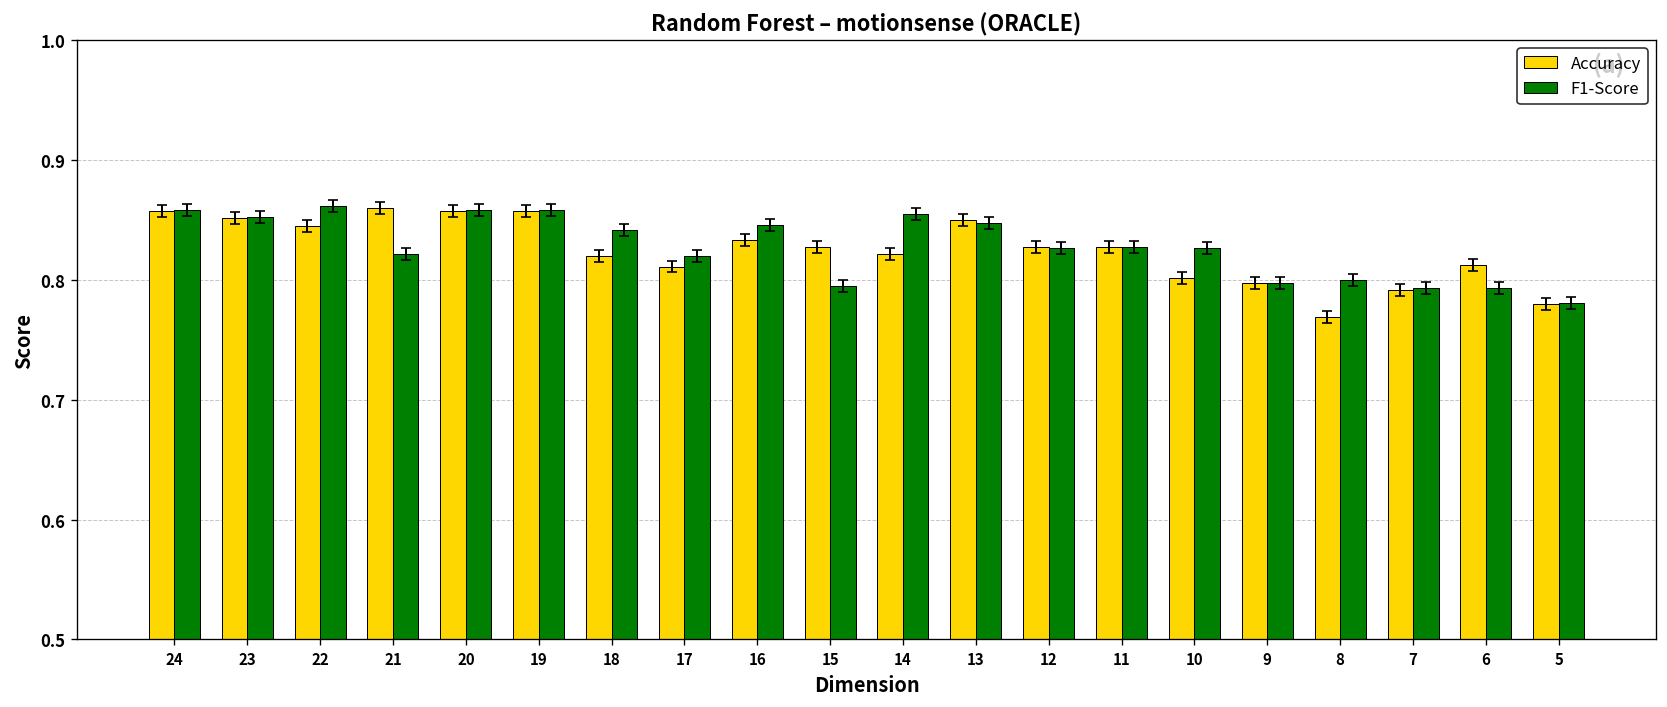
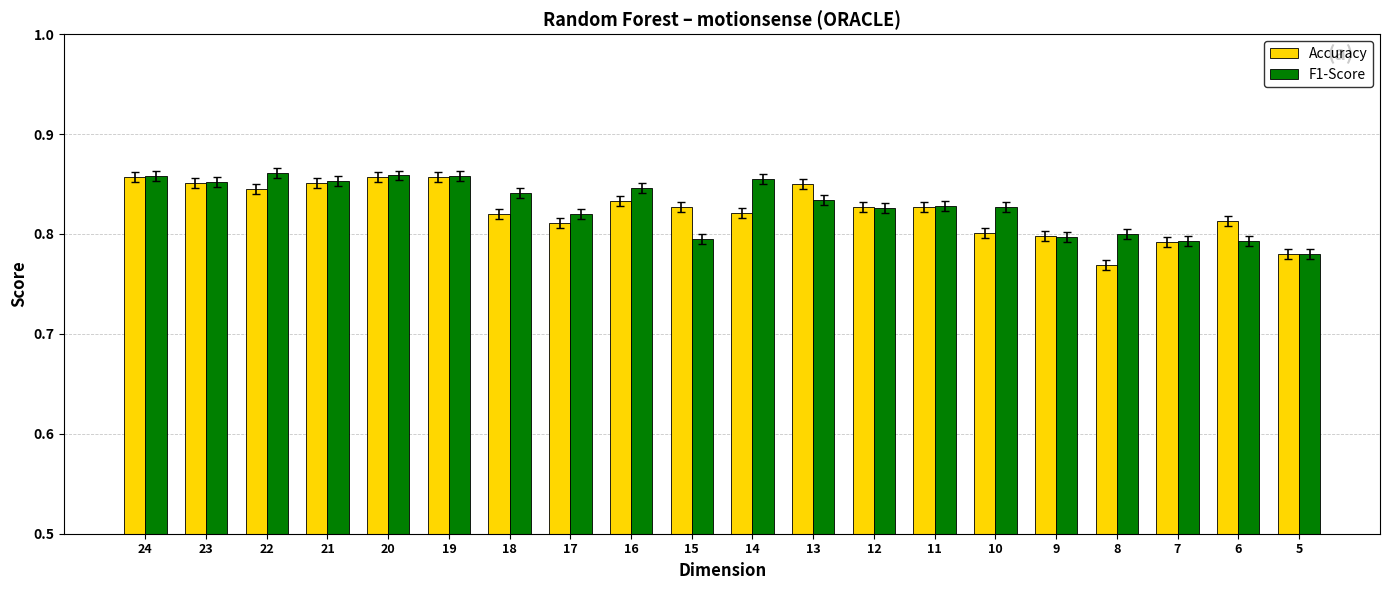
Accuracy, 21: 0.86 -> 0.85
F1-Score, 21: 0.82 -> 0.85
F1-Score, 13: 0.85 -> 0.83
